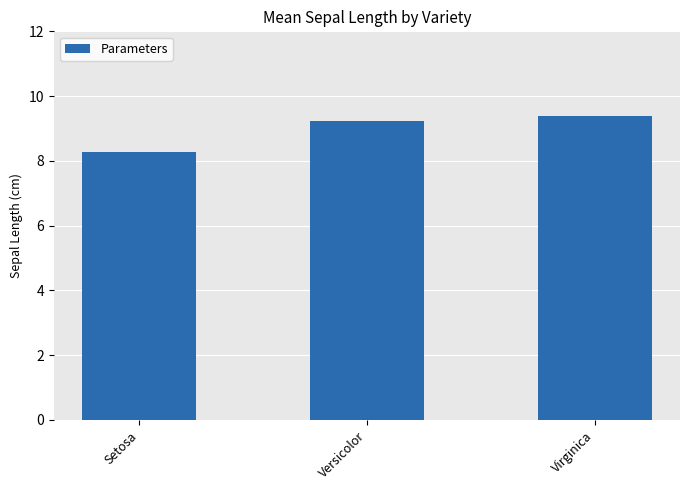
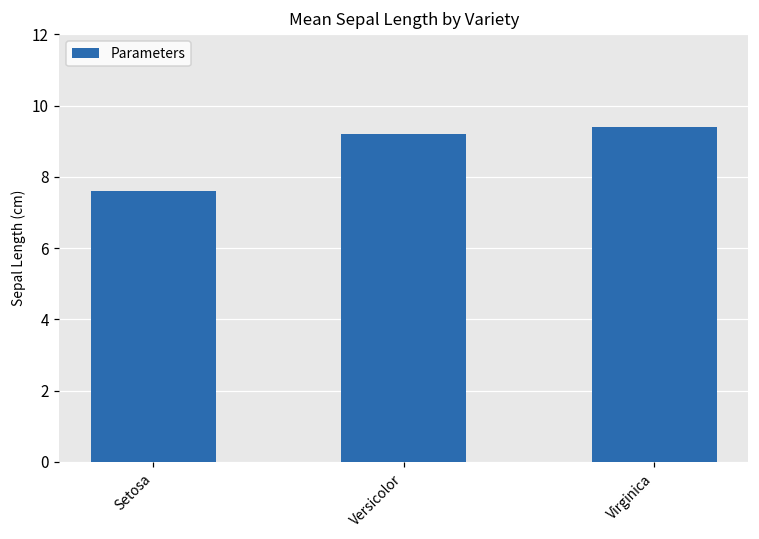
Setosa: 8.3 -> 7.6
